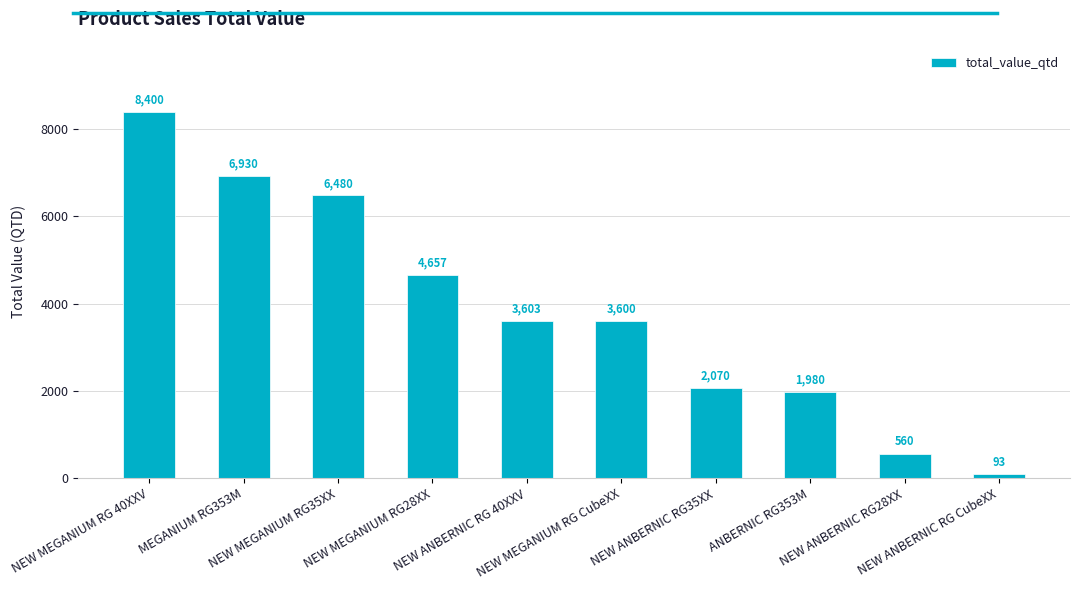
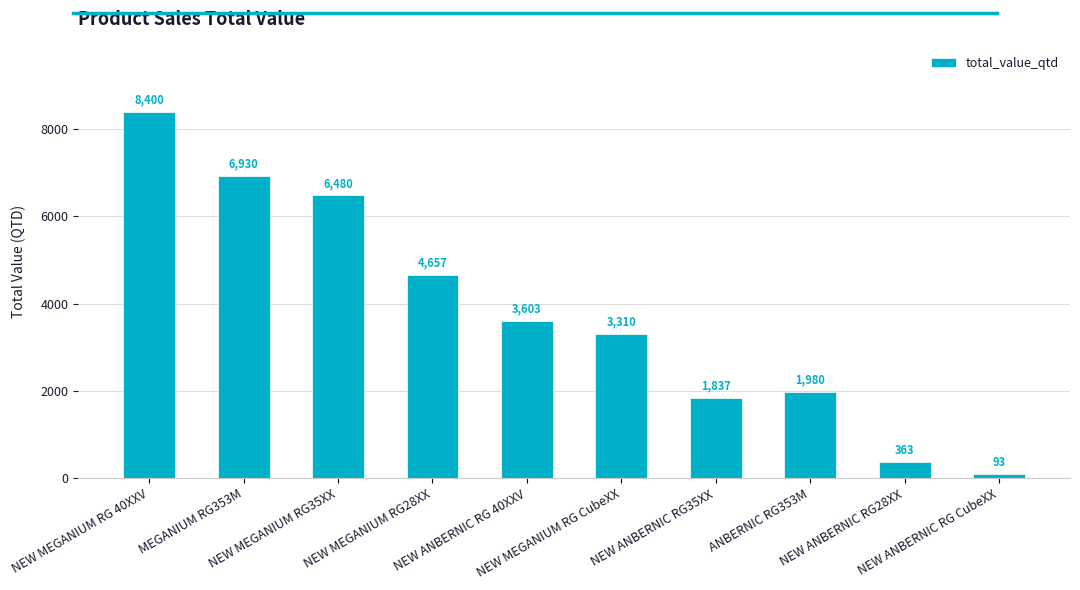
NEW MEGANIUM RG CubeXX: 3,600 -> 3,310
NEW ANBERNIC RG35XX: 2,070 -> 1,837
NEW ANBERNIC RG28XX: 560 -> 363
